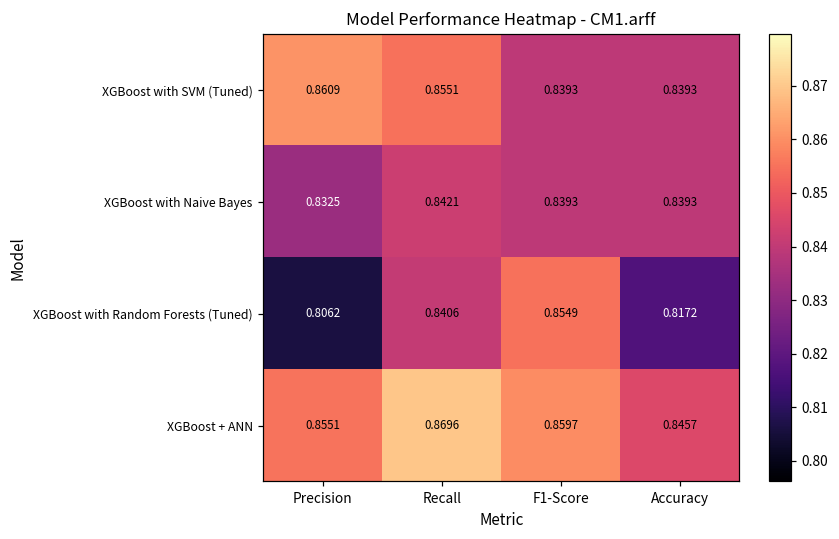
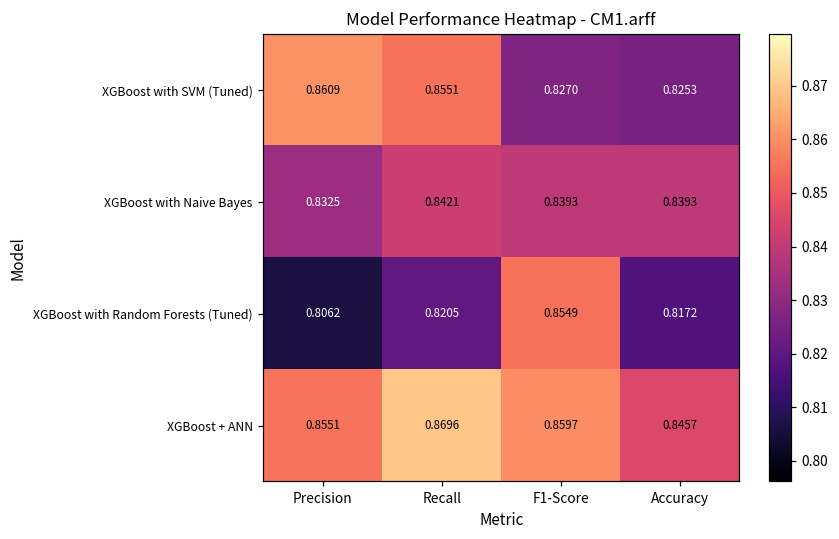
XGBoost with SVM (Tuned), F1-Score: 0.8393 -> 0.8270
XGBoost with SVM (Tuned), Accuracy: 0.8393 -> 0.8253
XGBoost with Random Forests (Tuned), Recall: 0.8406 -> 0.8205
